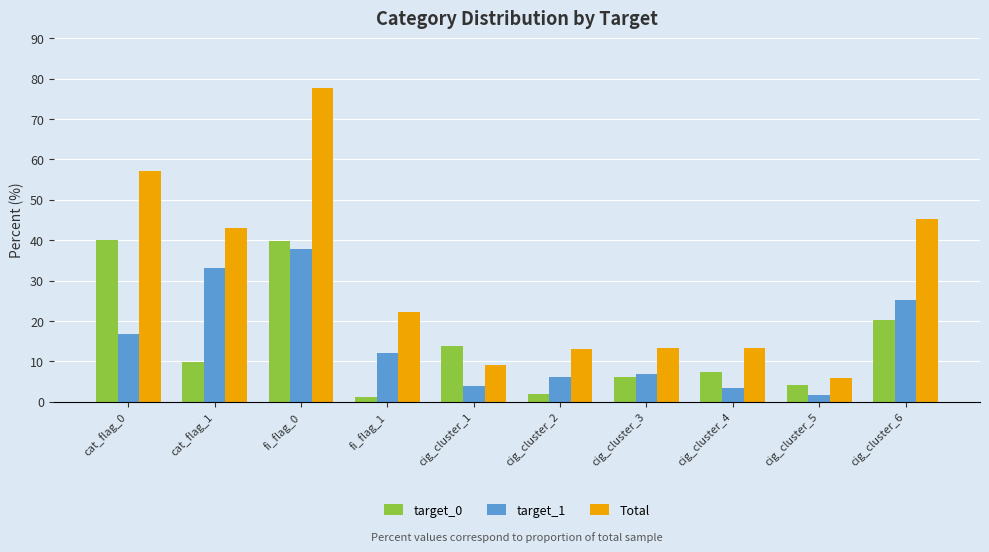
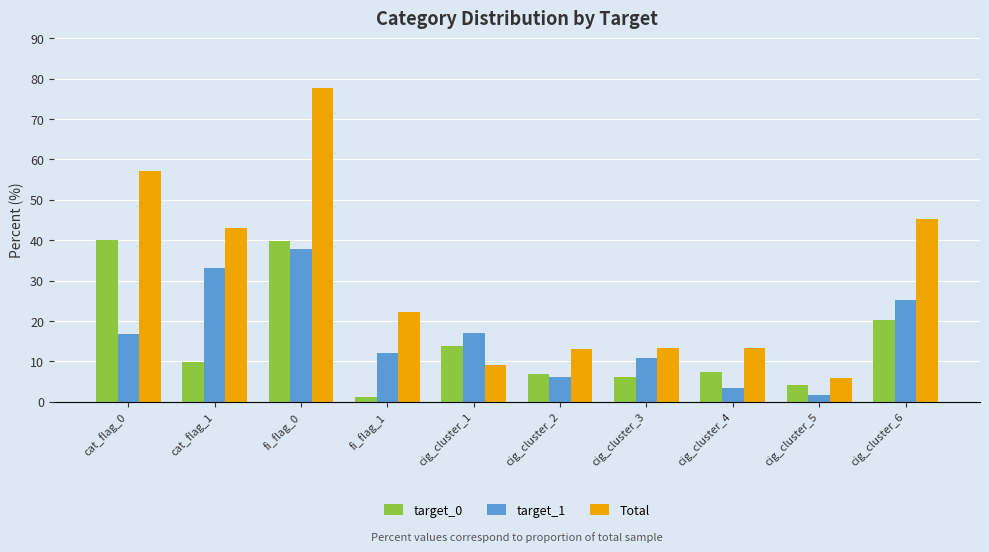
target_1, cig_cluster_1: 4 -> 17
target_0, cig_cluster_2: 2 -> 7
target_1, cig_cluster_3: 7 -> 11
